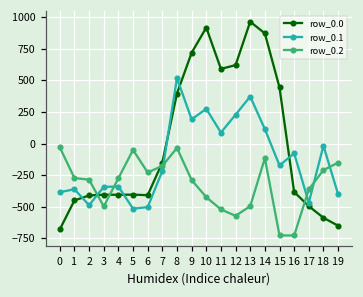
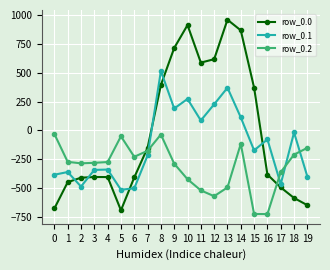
row_0.2, 3: -500 -> -280
row_0.0, 5: -400 -> -690
row_0.0, 15: 440 -> 370
